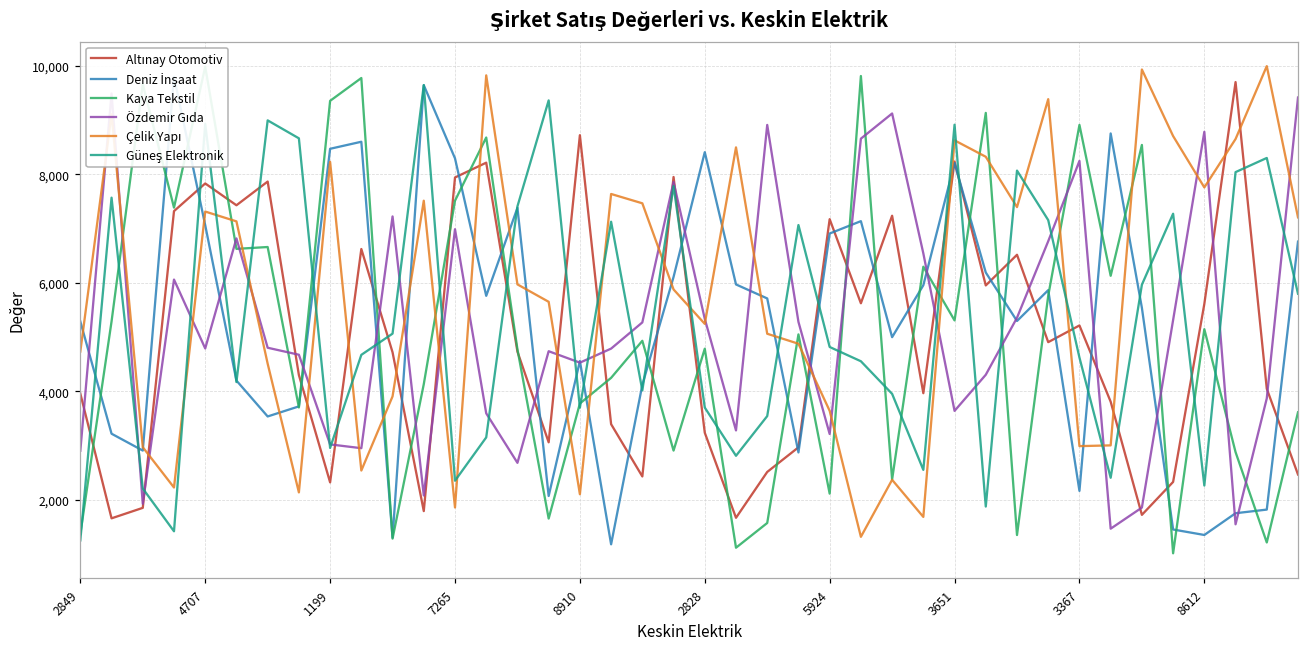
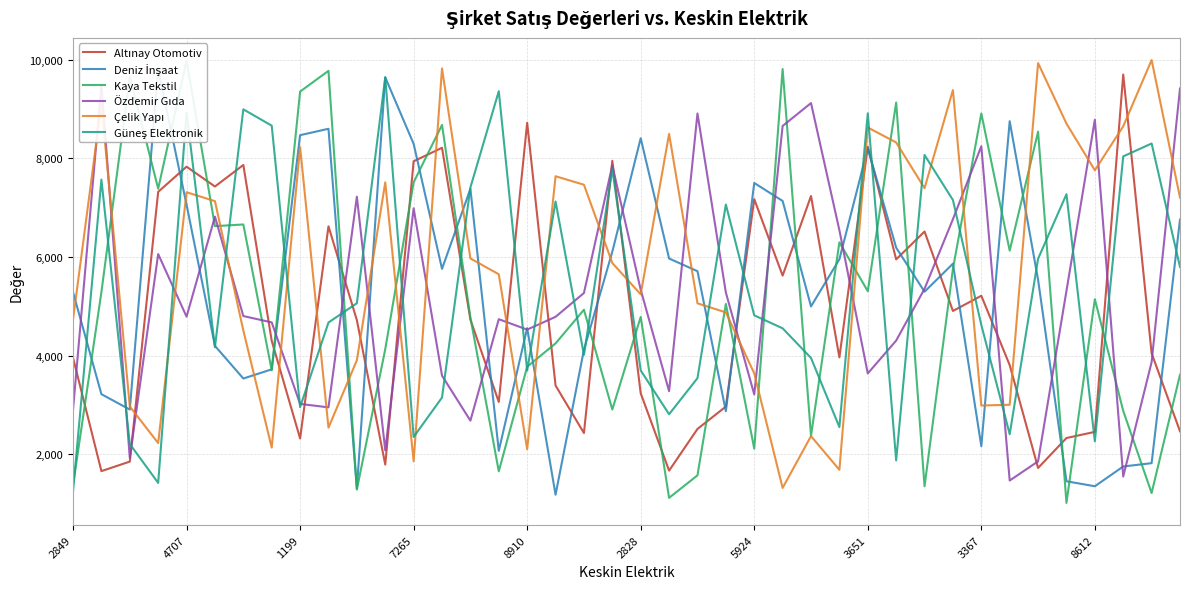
Deniz İnşaat, 5924: 6,900 -> 7,500
Altınay Otomotiv, 8612: 5,600 -> 2,500
